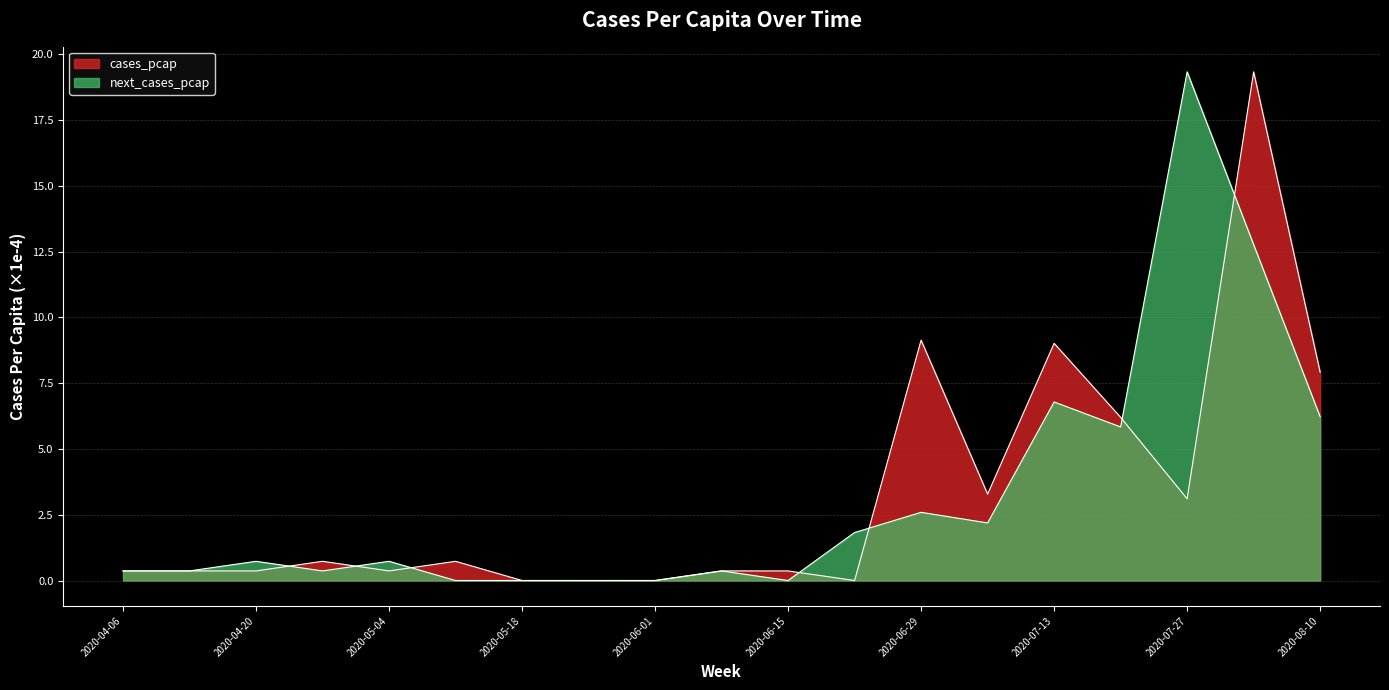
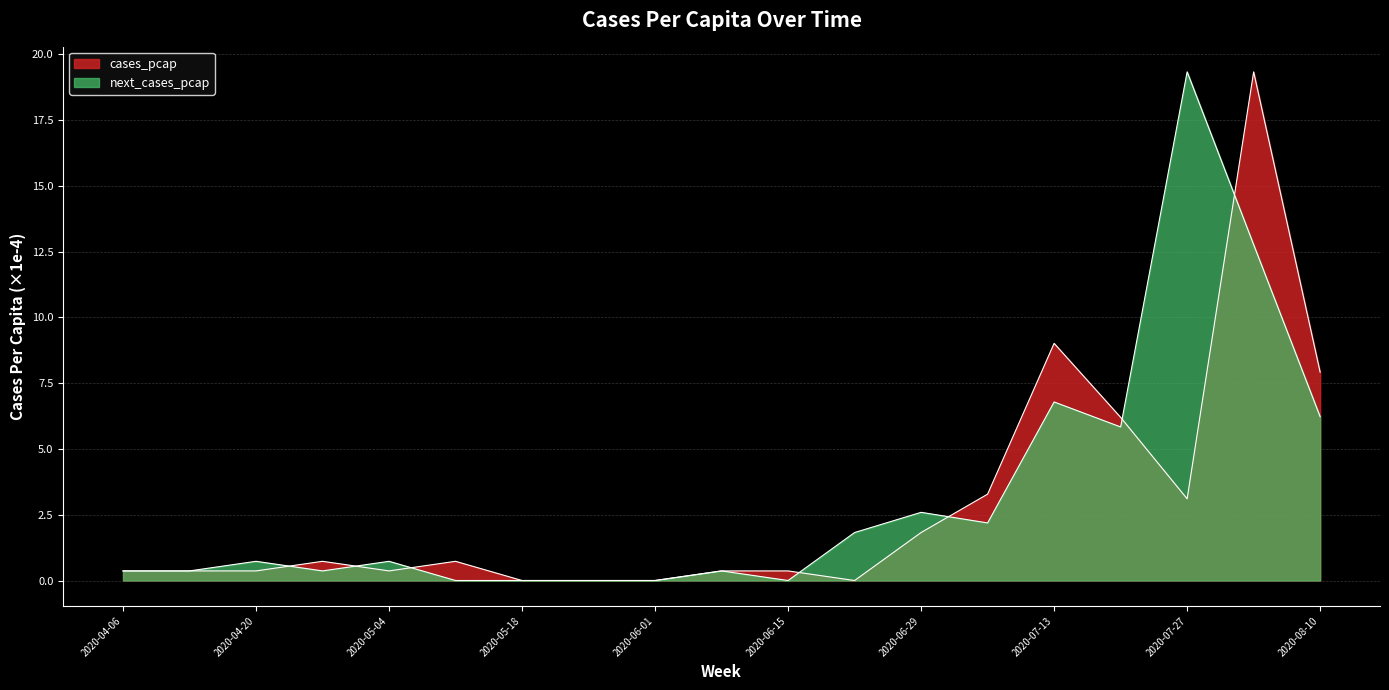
cases_pcap, 2020-06-29: 9.1 -> 1.8
